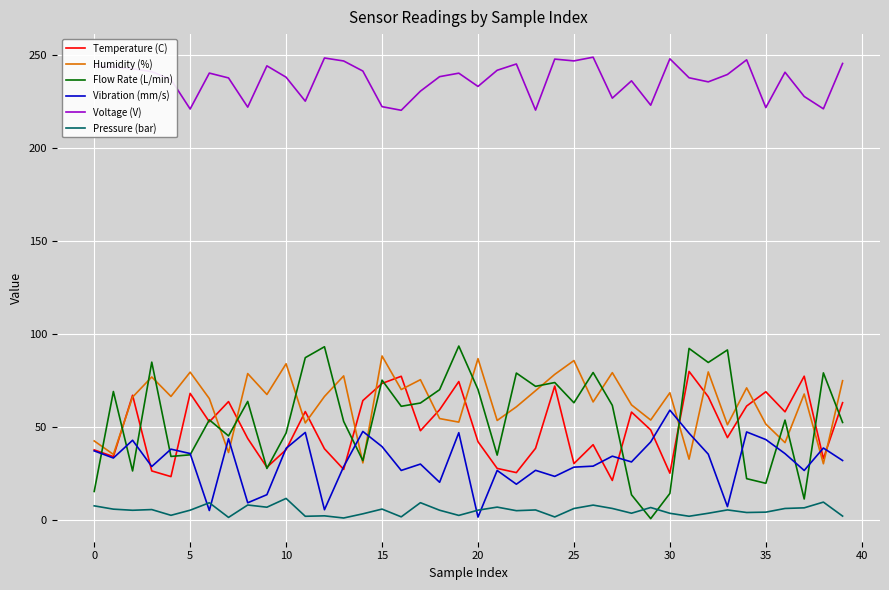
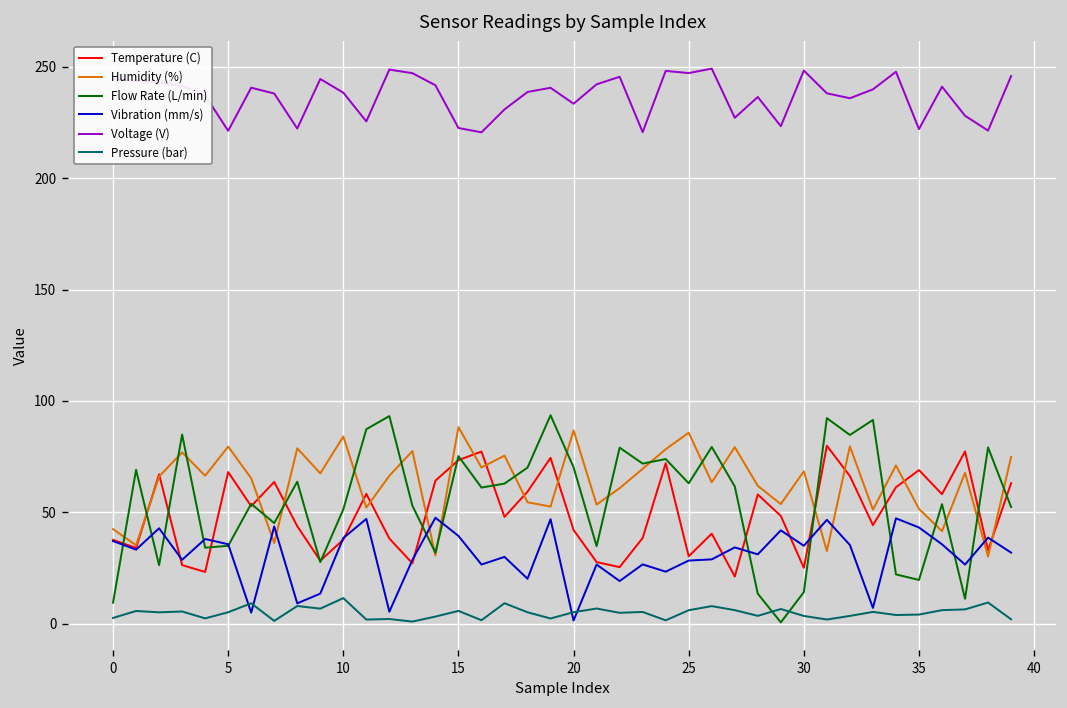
Flow Rate (L/min), 0: 15 -> 10
Pressure (bar), 0: 8 -> 3
Flow Rate (L/min), 10: 47 -> 51
Vibration (mm/s), 30: 59 -> 35
